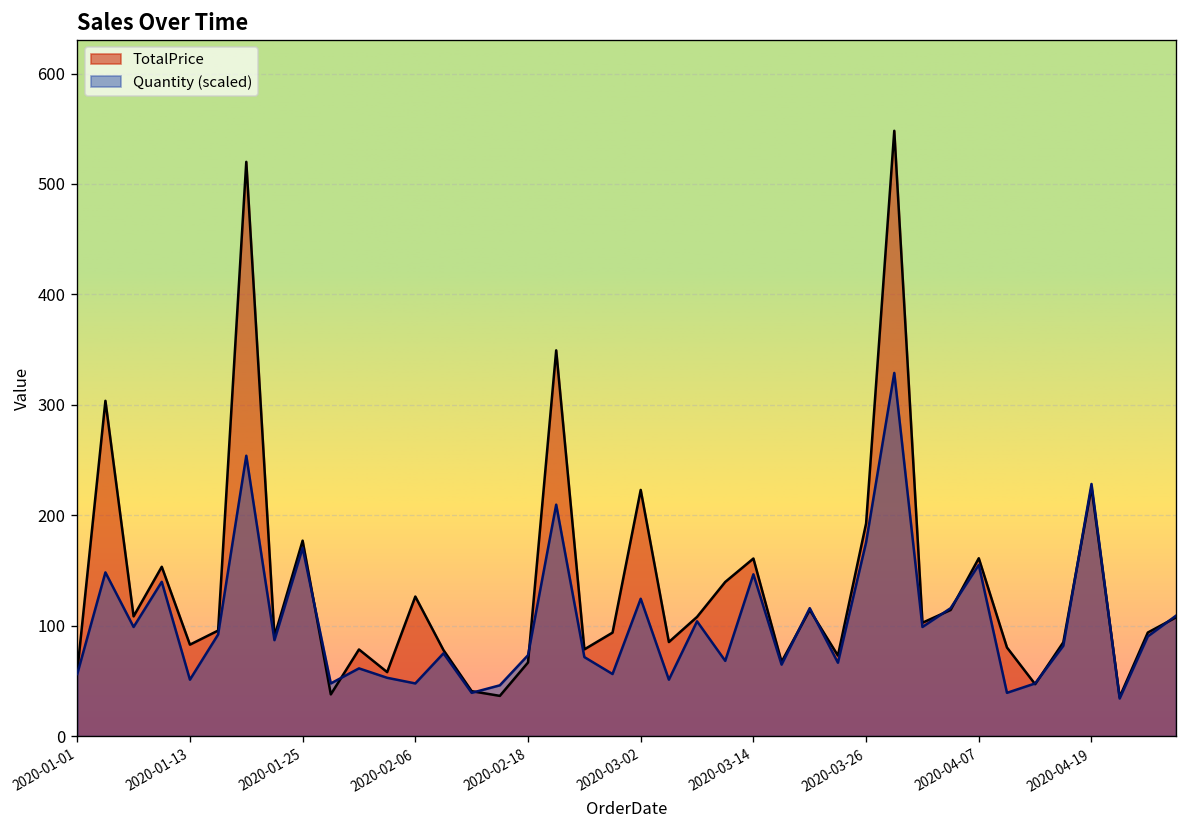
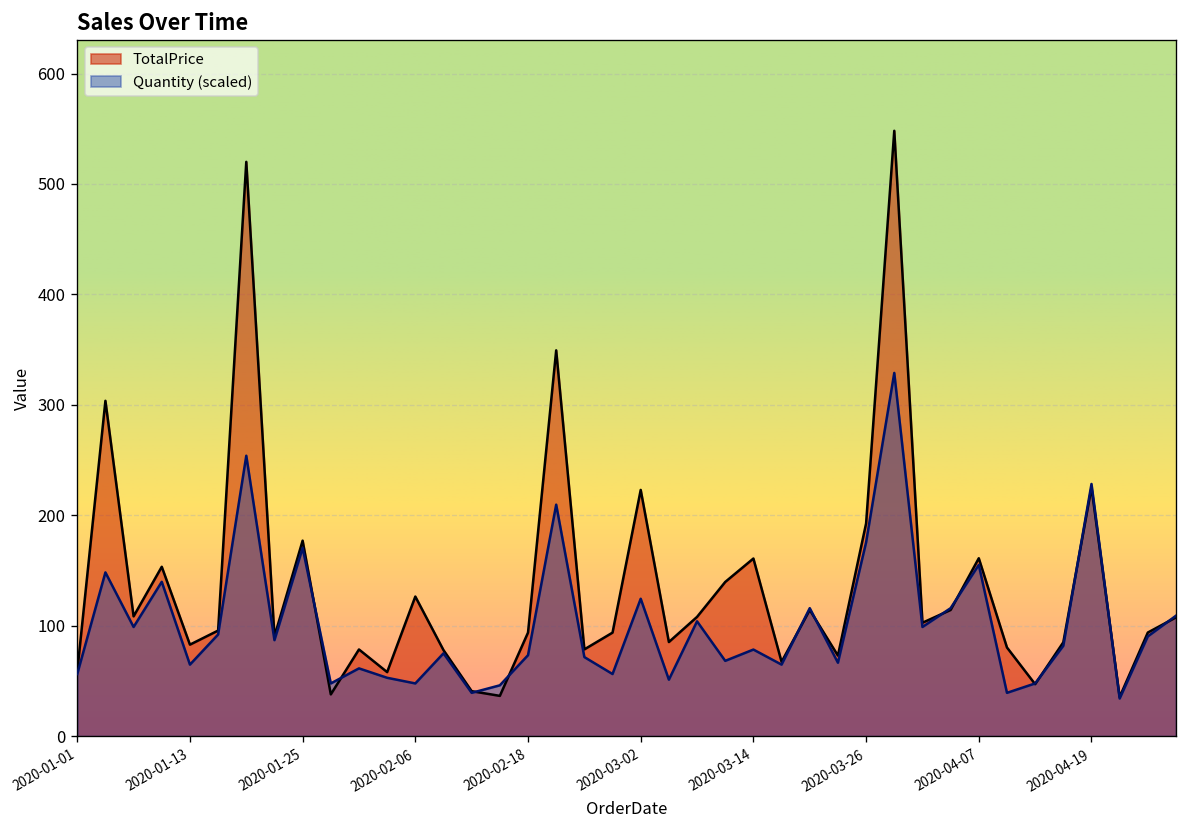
Quantity (scaled), 2020-01-13: 50 -> 60
TotalPrice, 2020-02-18: 70 -> 90
Quantity (scaled), 2020-03-14: 150 -> 80
